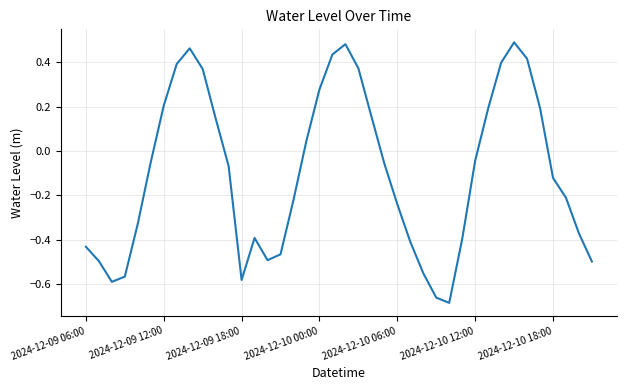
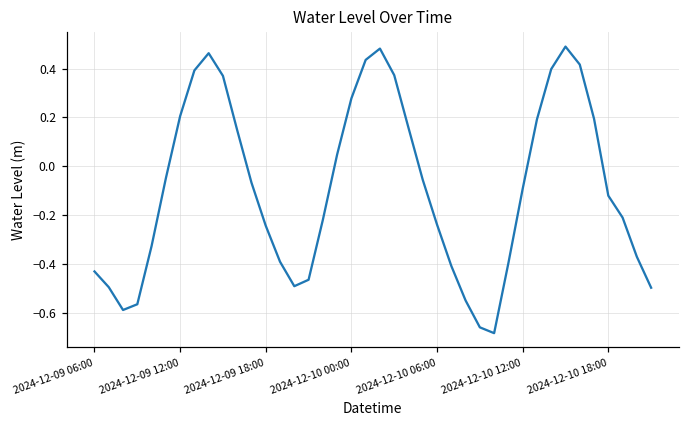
2024-12-09 18:00: -0.58 -> -0.24
2024-12-10 12:00: -0.04 -> -0.09
